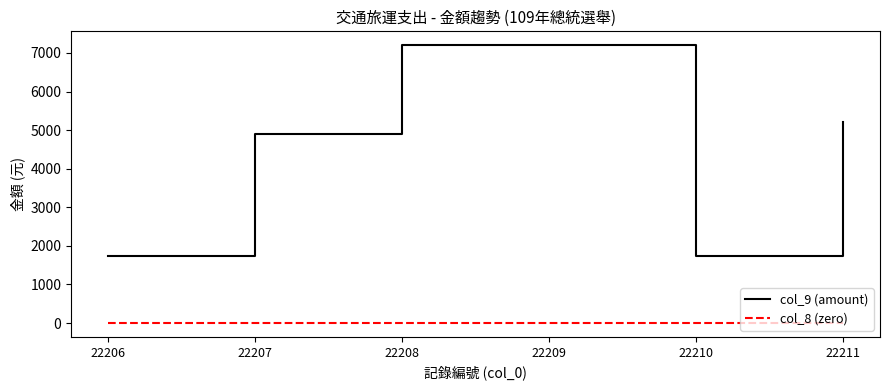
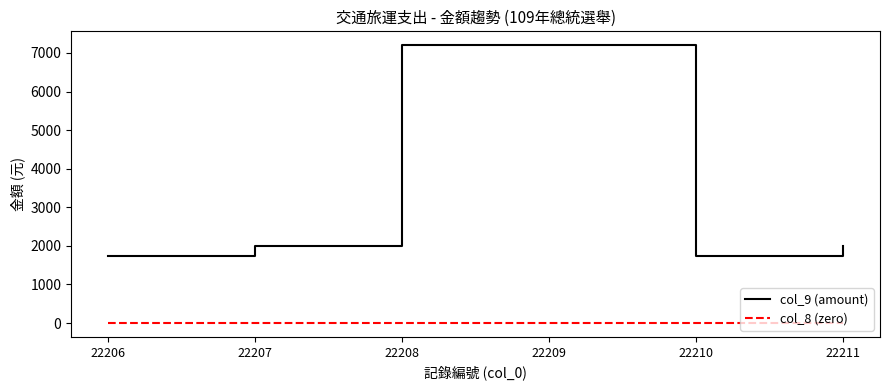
col_9 (amount), 22207: 4900 -> 2000
col_9 (amount), 22211: 5200 -> 2000
